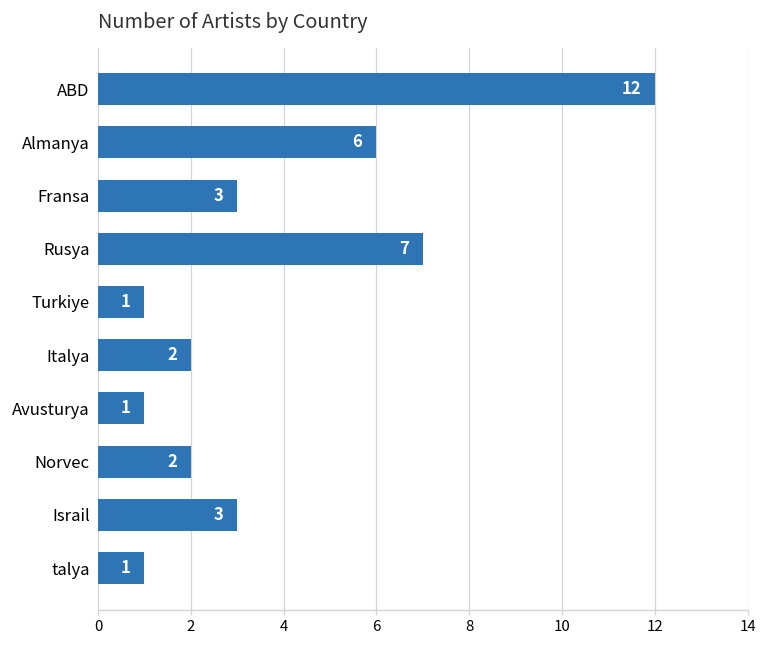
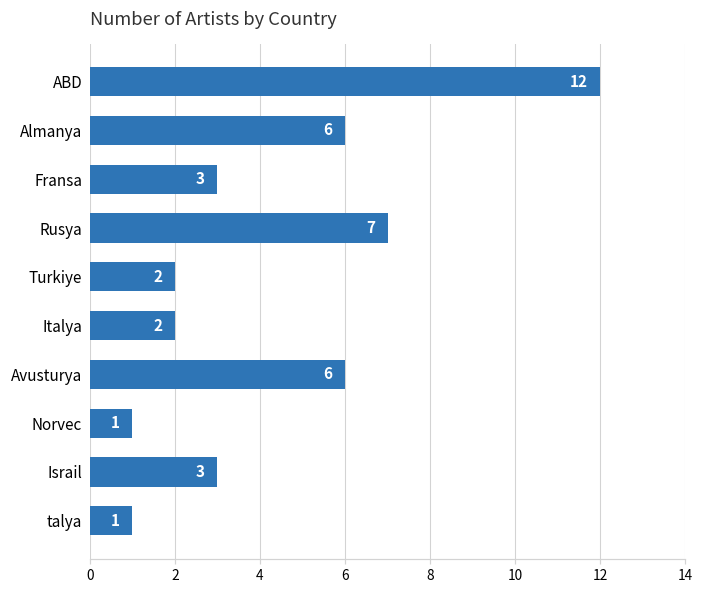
Turkiye: 1 -> 2
Avusturya: 1 -> 6
Norvec: 2 -> 1
